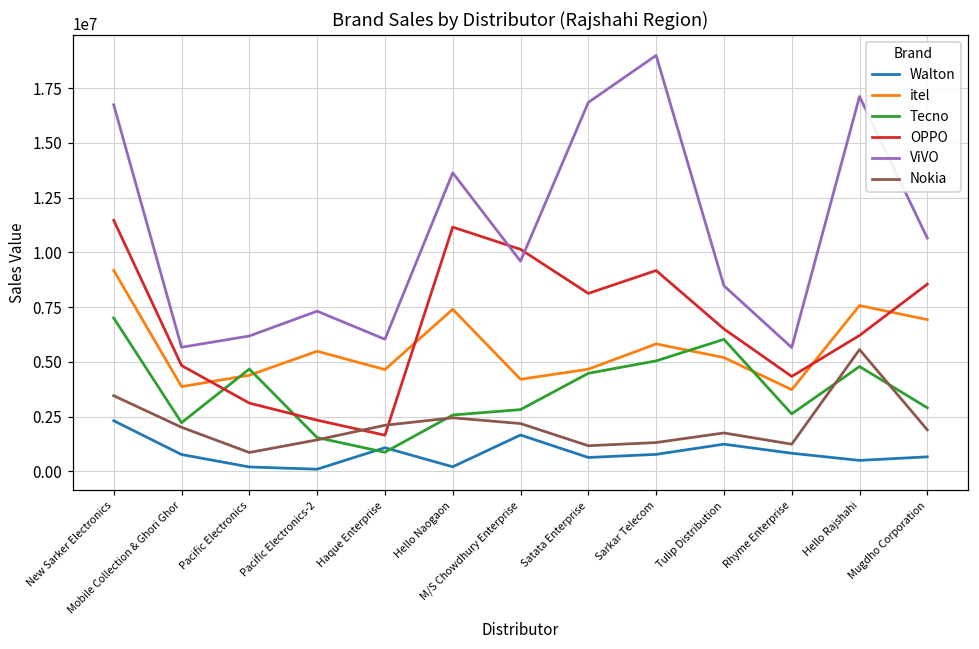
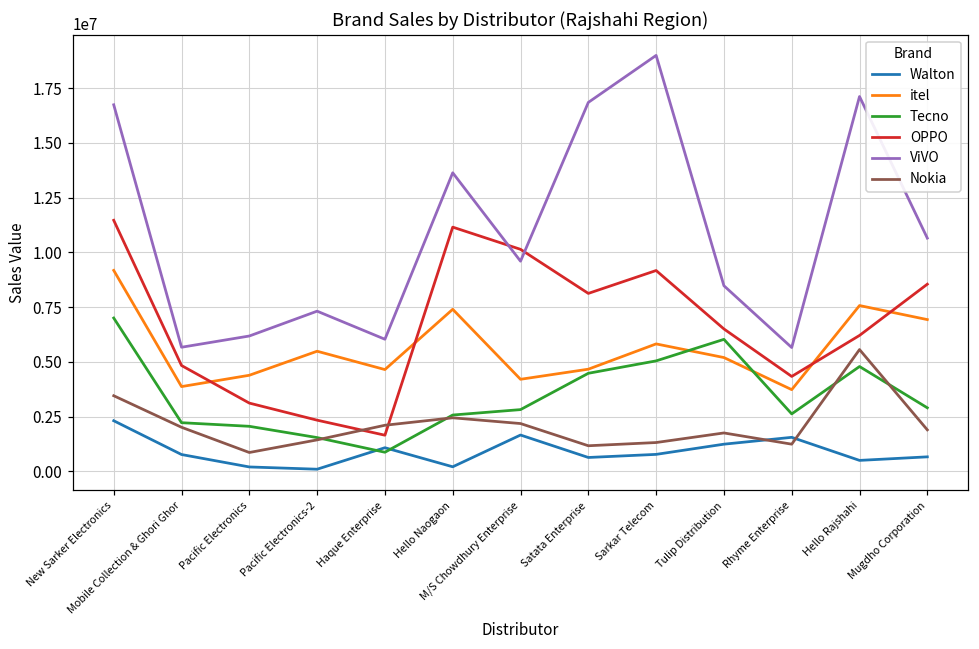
Tecno, Pacific Electronics: 4700000 -> 2100000
Walton, Rhyme Enterprise: 800000 -> 1600000
